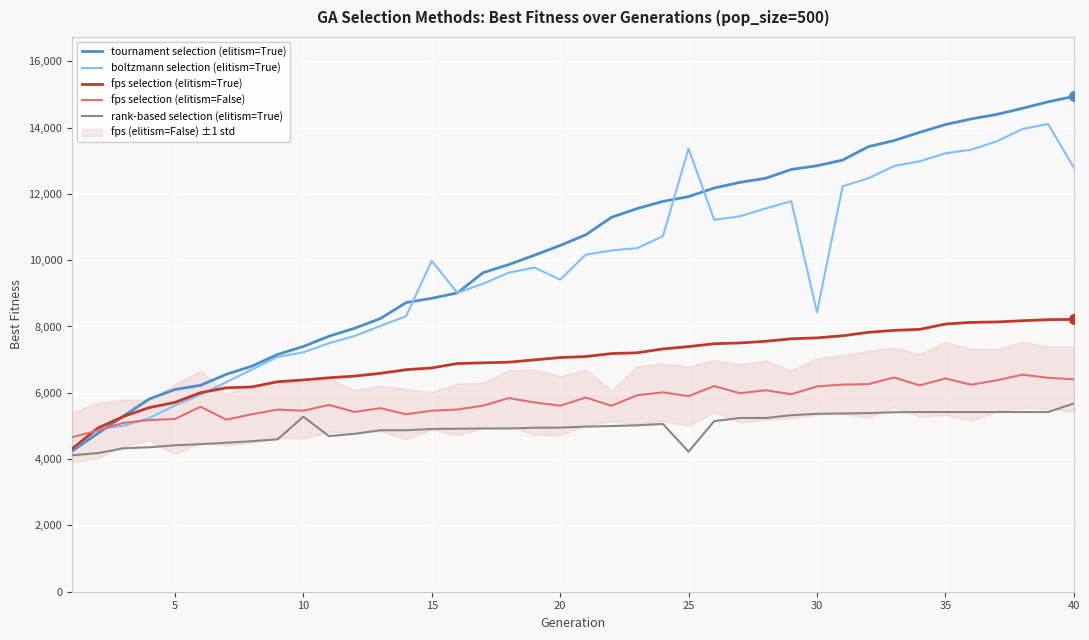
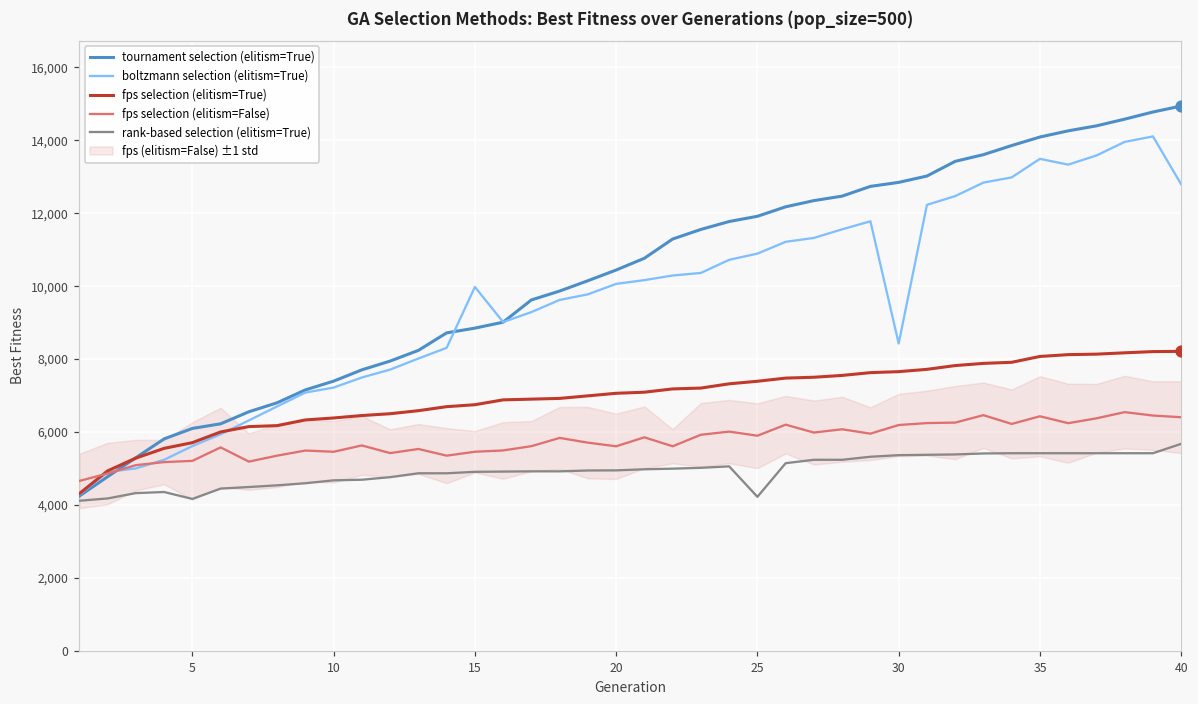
rank-based selection (elitism=True), 5: 4,400 -> 4,200
rank-based selection (elitism=True), 10: 5,300 -> 4,700
boltzmann selection (elitism=True), 20: 9,400 -> 10,100
boltzmann selection (elitism=True), 25: 13,400 -> 10,900
boltzmann selection (elitism=True), 35: 13,200 -> 13,500
